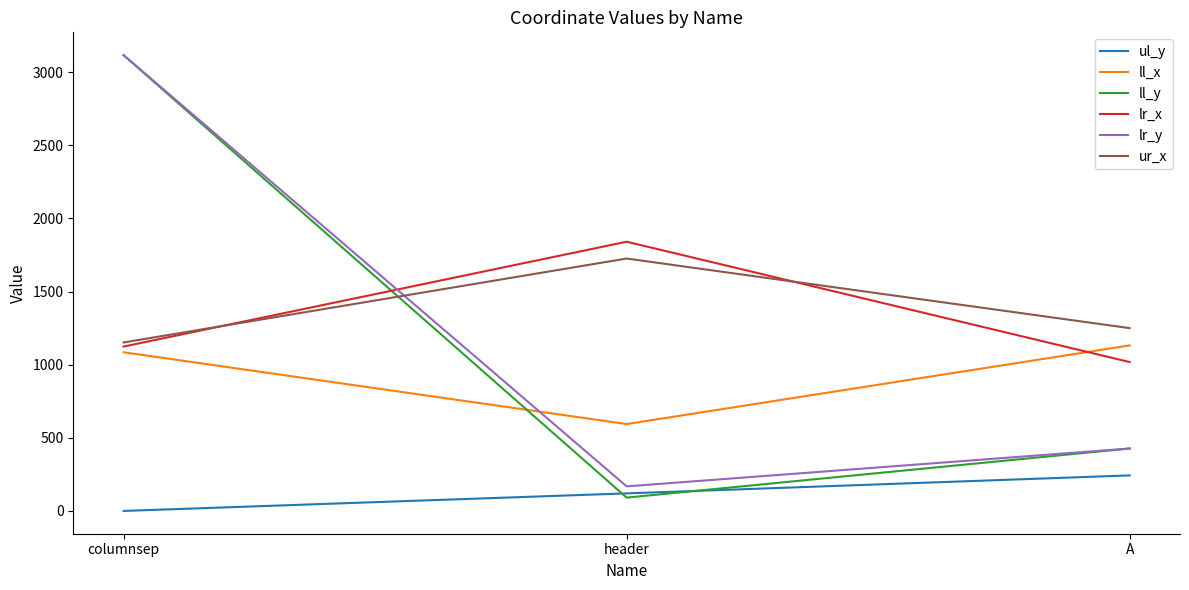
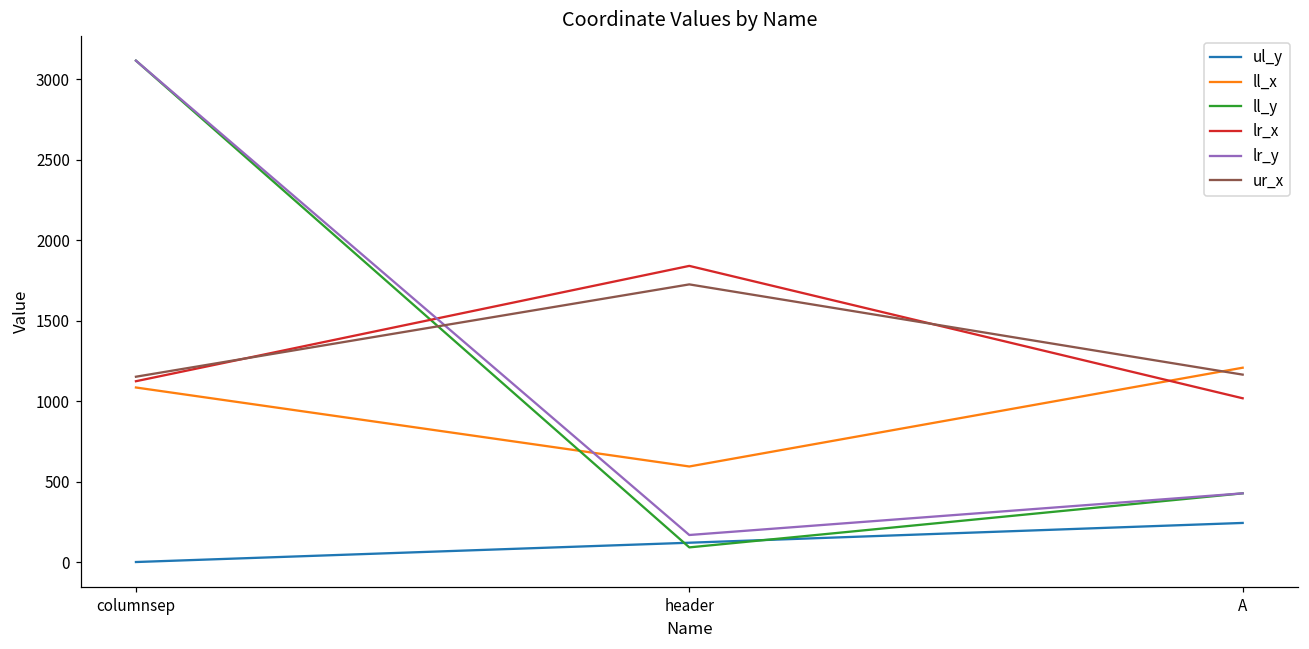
ll_x, A: 1130 -> 1210
ur_x, A: 1250 -> 1170
